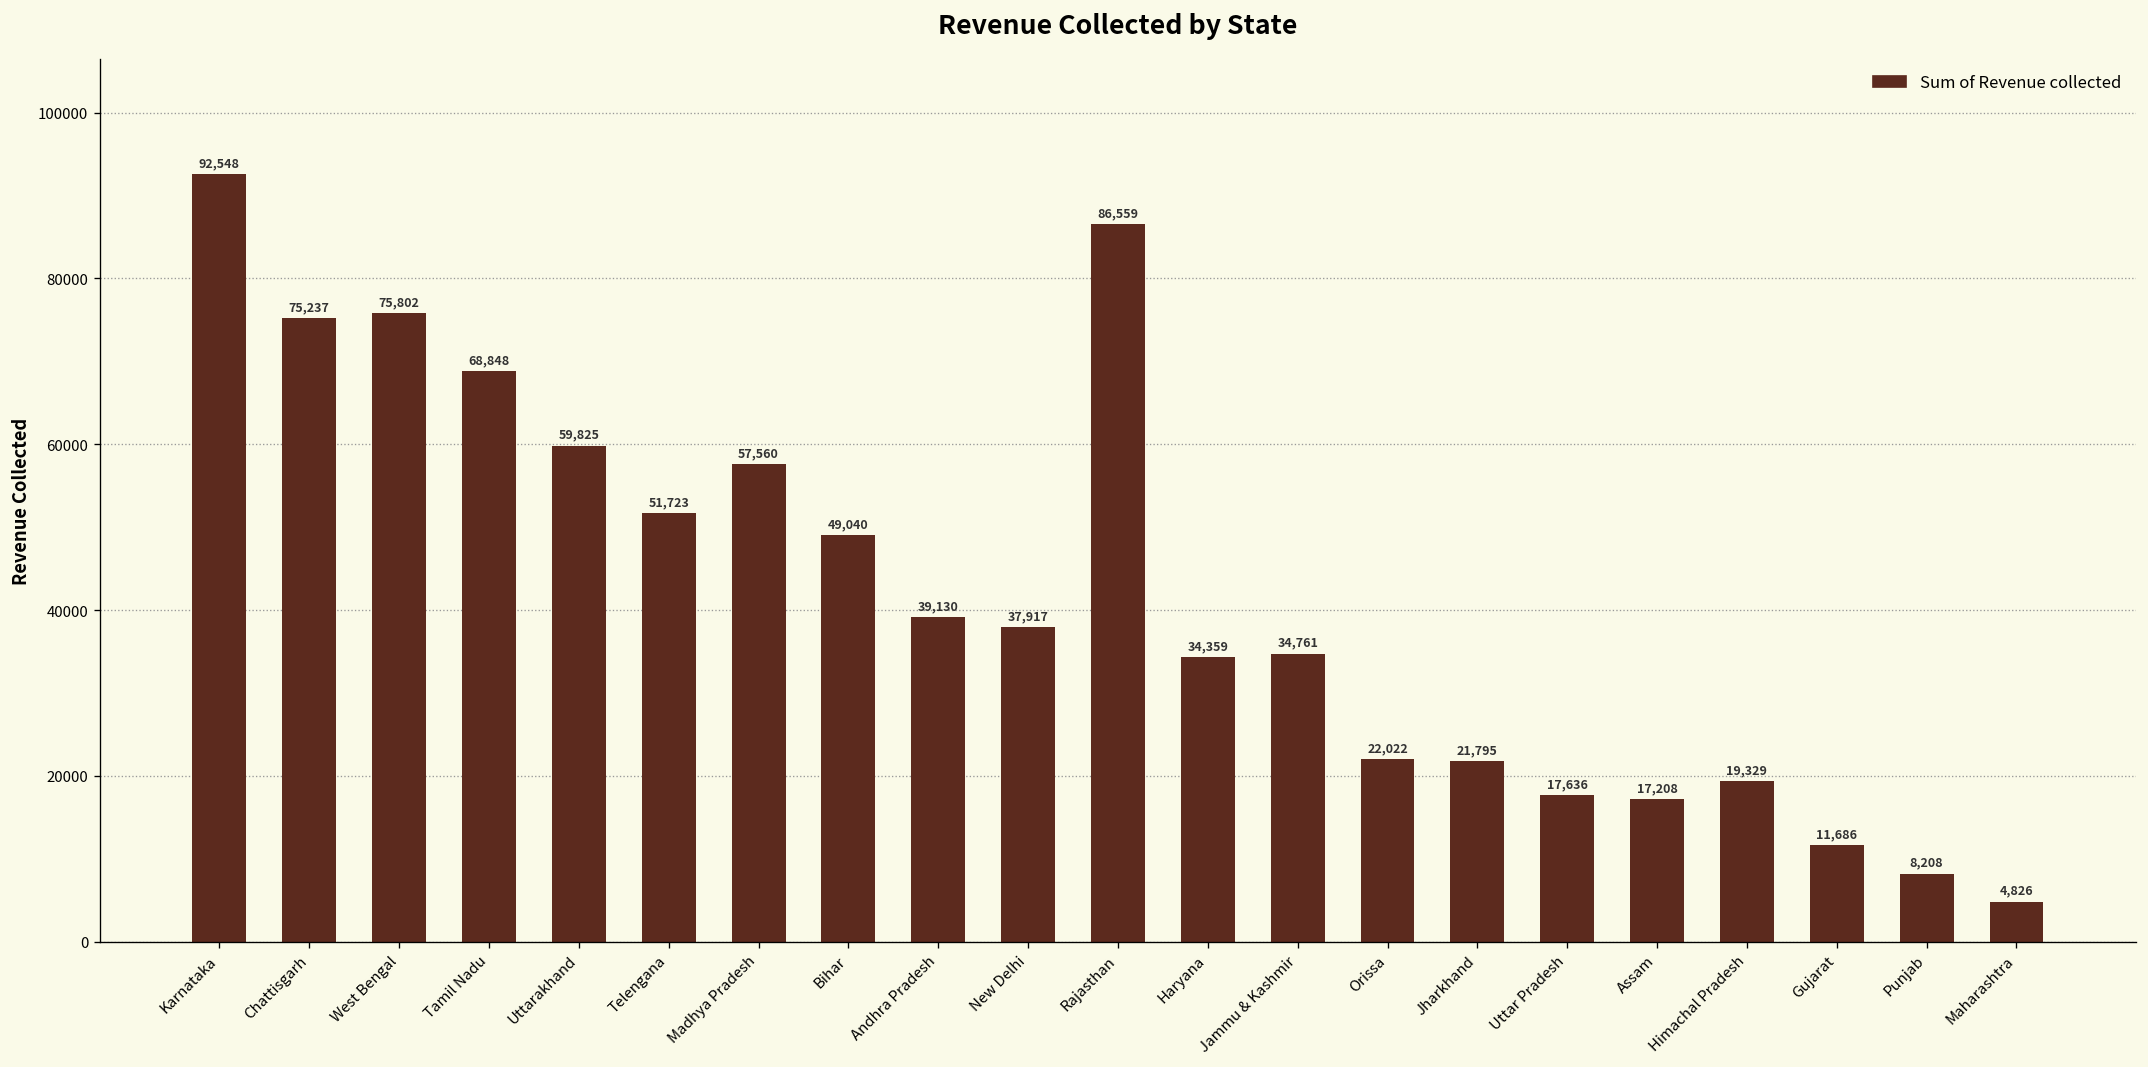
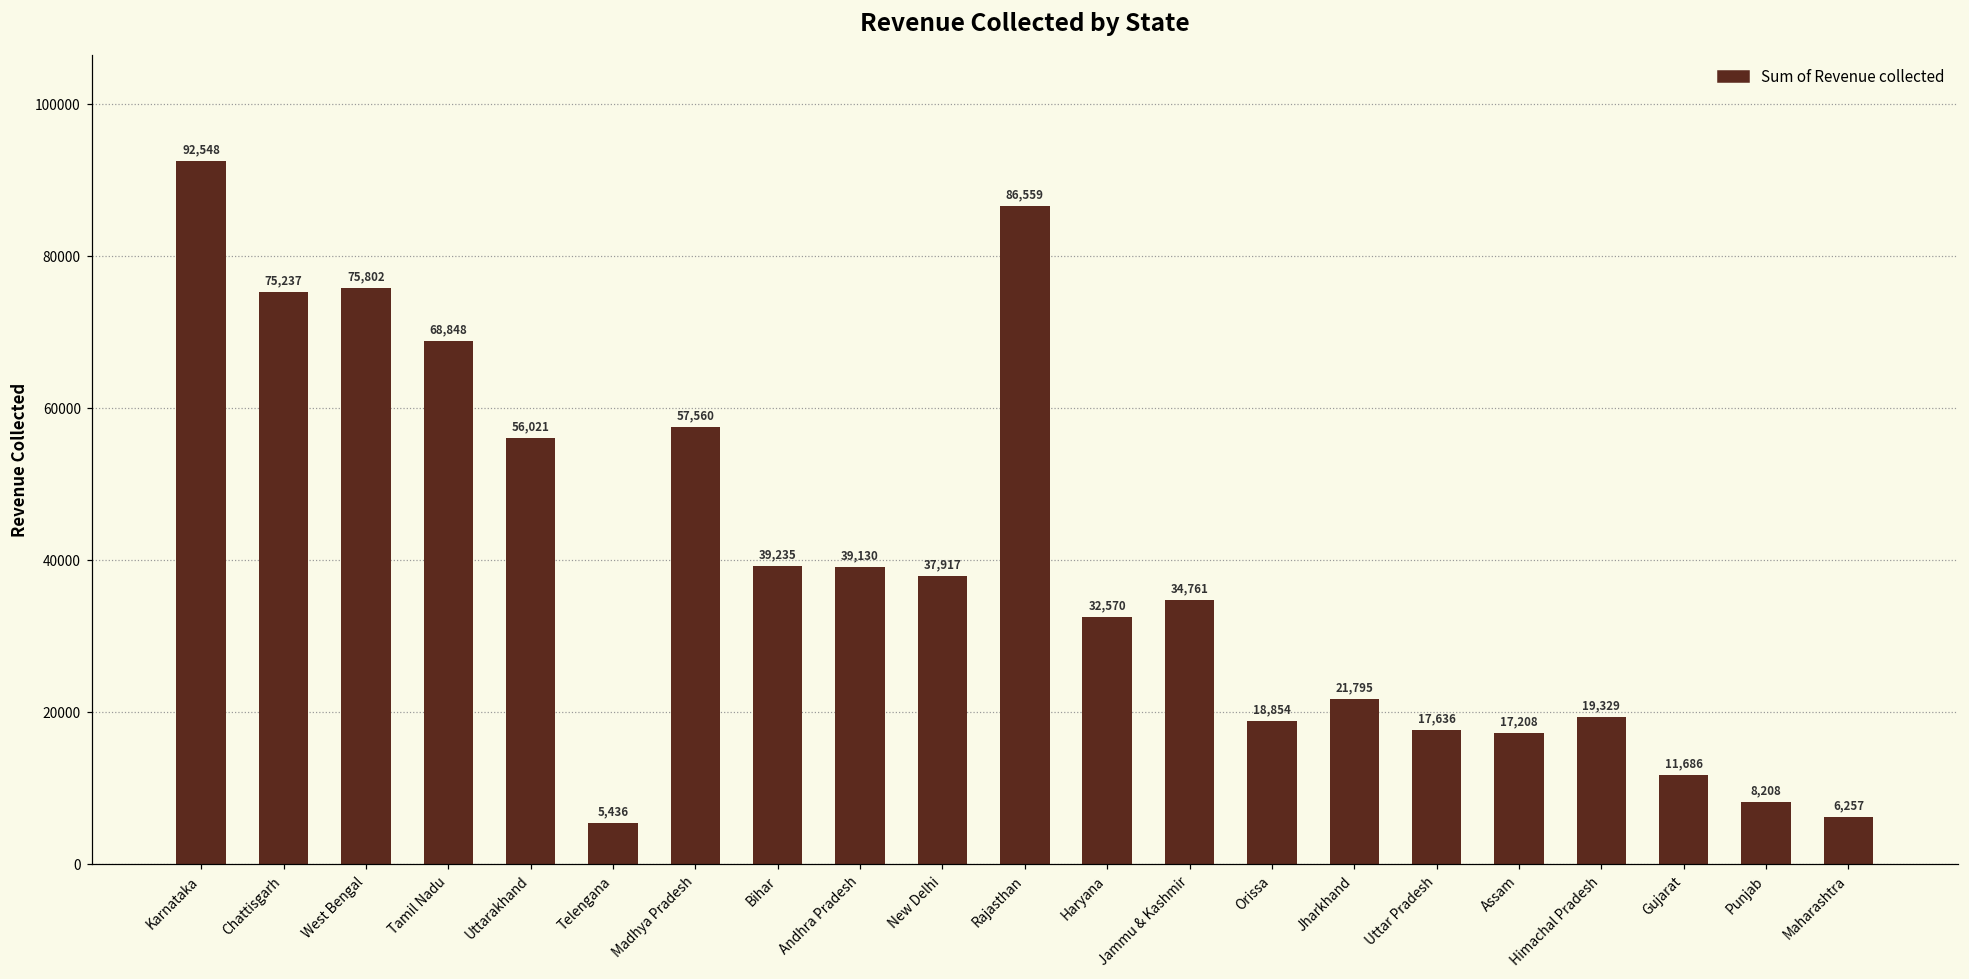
Uttarakhand: 59,825 -> 56,021
Telengana: 51,723 -> 5,436
Bihar: 49,040 -> 39,235
Haryana: 34,359 -> 32,570
Orissa: 22,022 -> 18,854
Maharashtra: 4,826 -> 6,257
